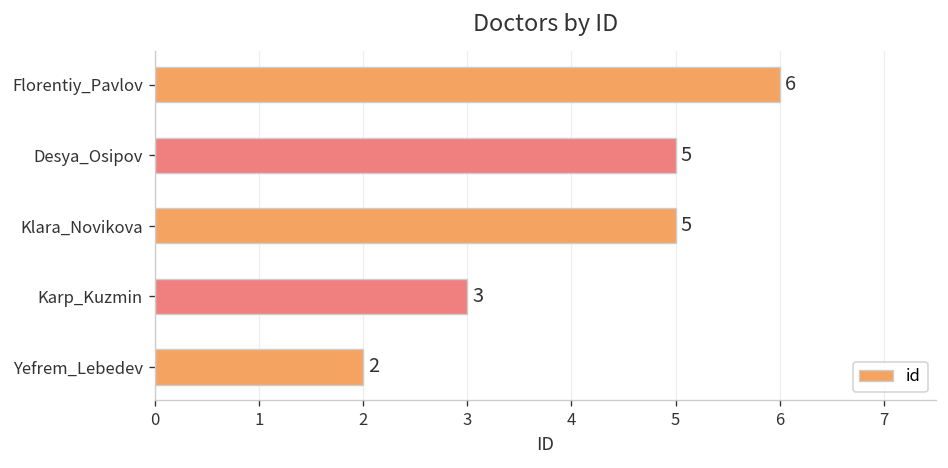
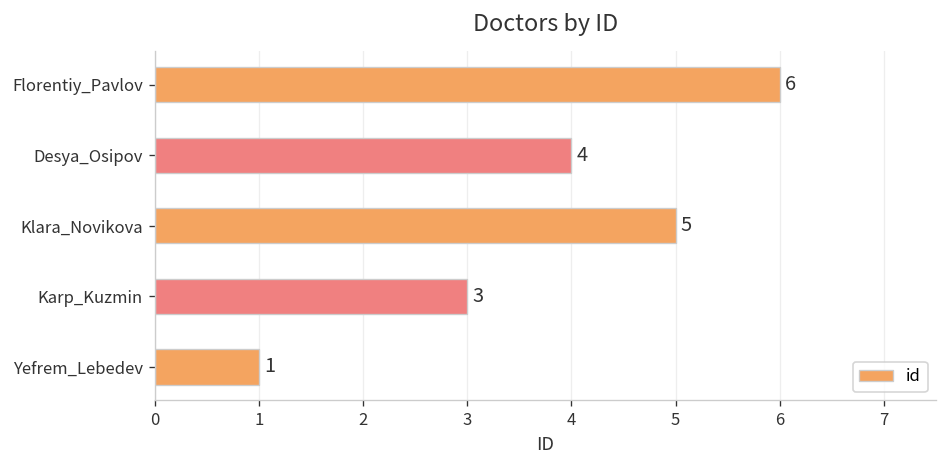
Desya_Osipov: 5 -> 4
Yefrem_Lebedev: 2 -> 1
